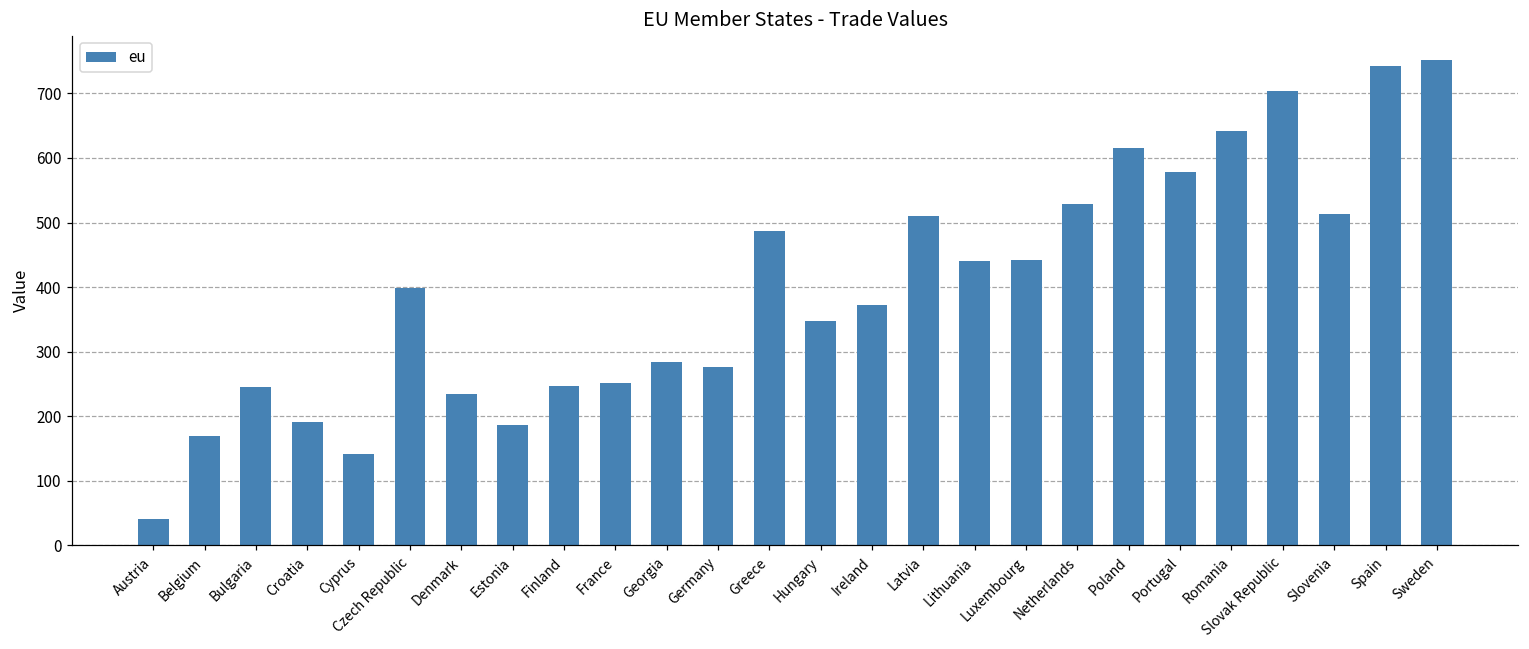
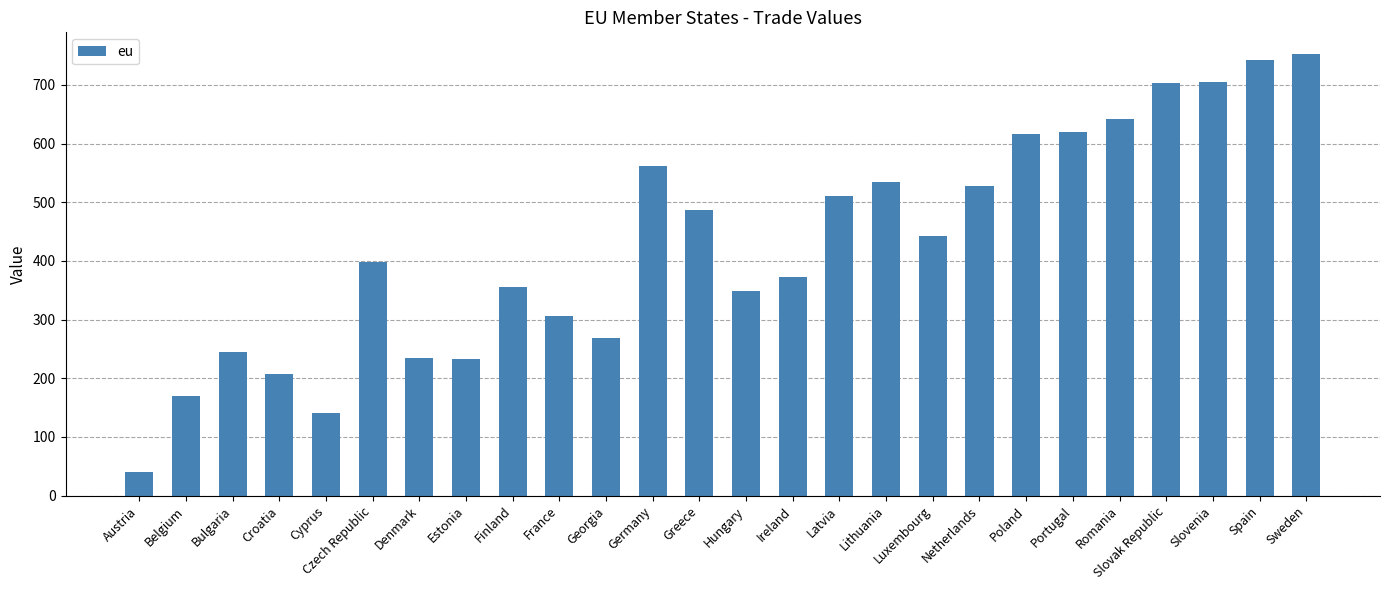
Croatia: 190 -> 210
Estonia: 190 -> 230
Finland: 250 -> 360
France: 250 -> 310
Georgia: 280 -> 270
Germany: 280 -> 560
Lithuania: 440 -> 540
Portugal: 580 -> 620
Slovenia: 510 -> 710
